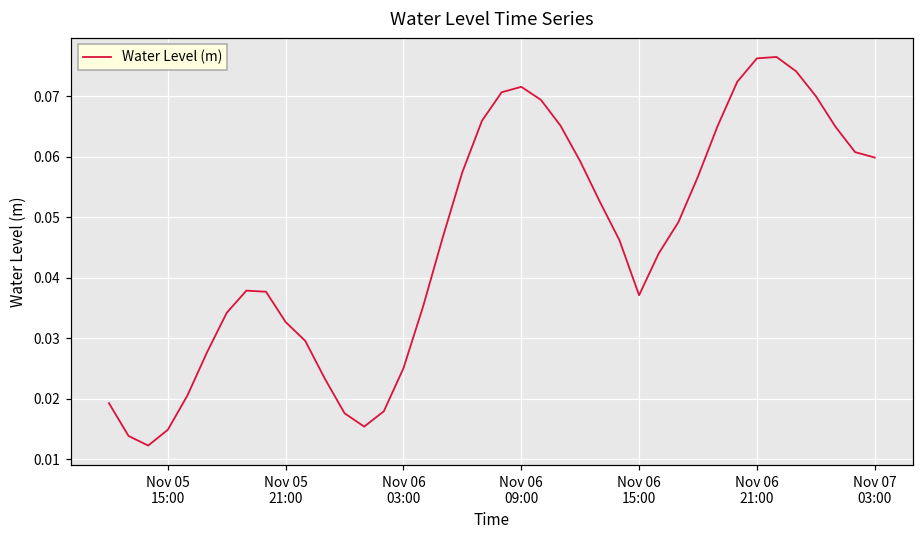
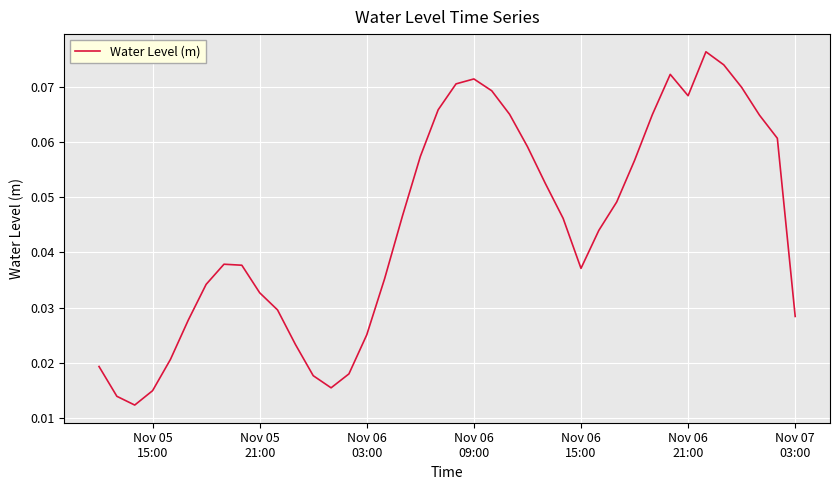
Nov 06 21:00: 0.076 -> 0.068
Nov 07 03:00: 0.060 -> 0.028
